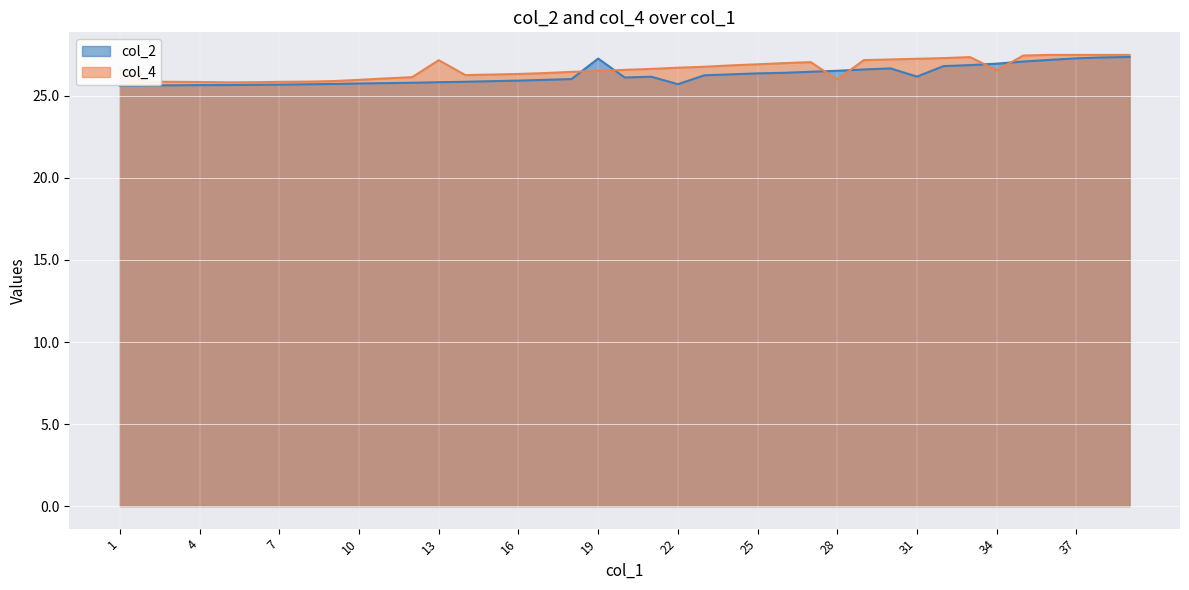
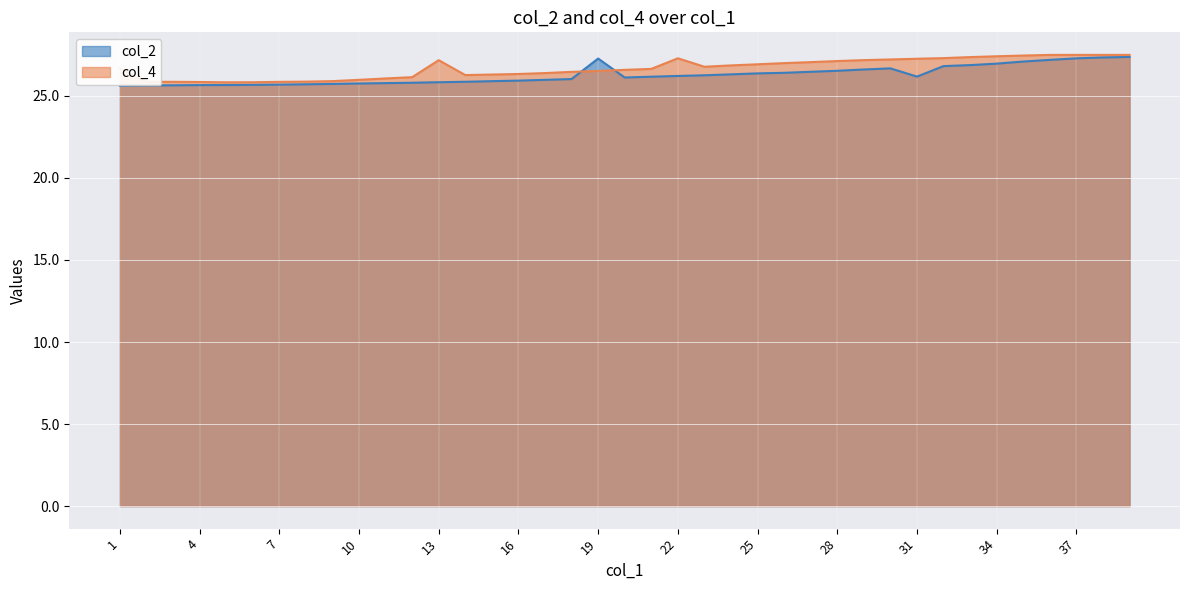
col_2, 22: 25.7 -> 26.2
col_4, 22: 26.7 -> 27.3
col_4, 28: 26.0 -> 27.1
col_4, 34: 26.6 -> 27.4
